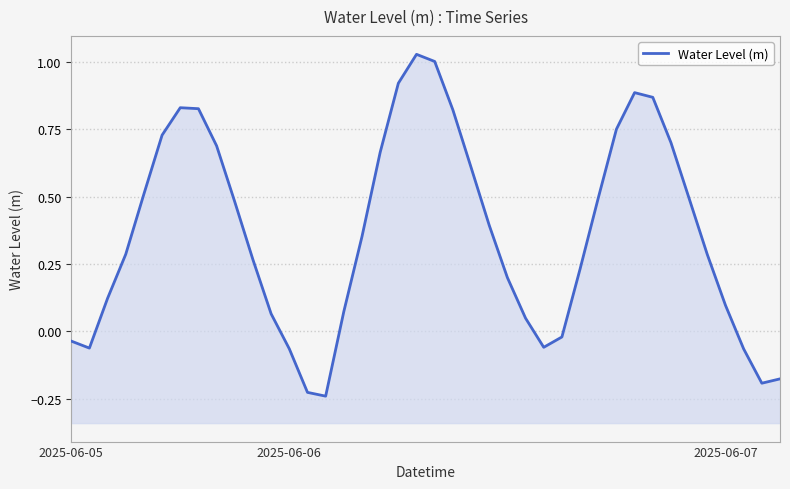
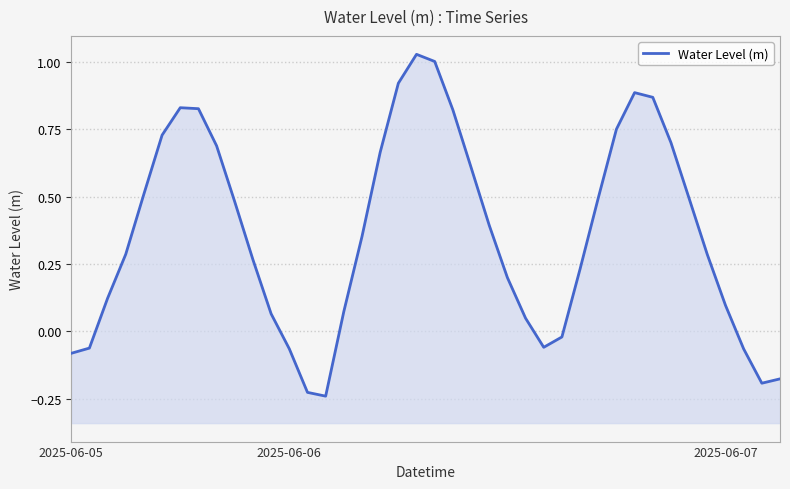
2025-06-05: -0.04 -> -0.08
